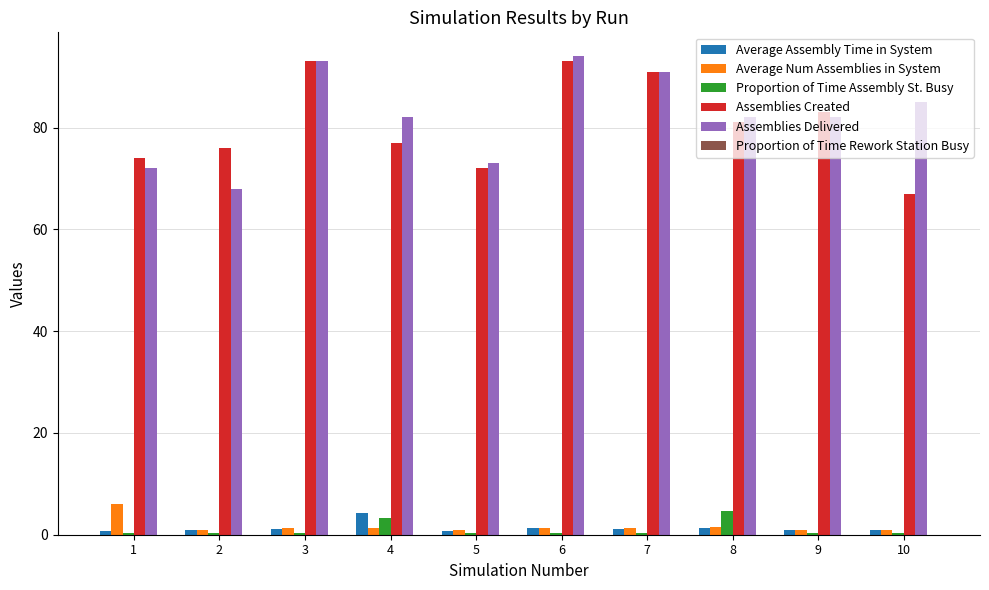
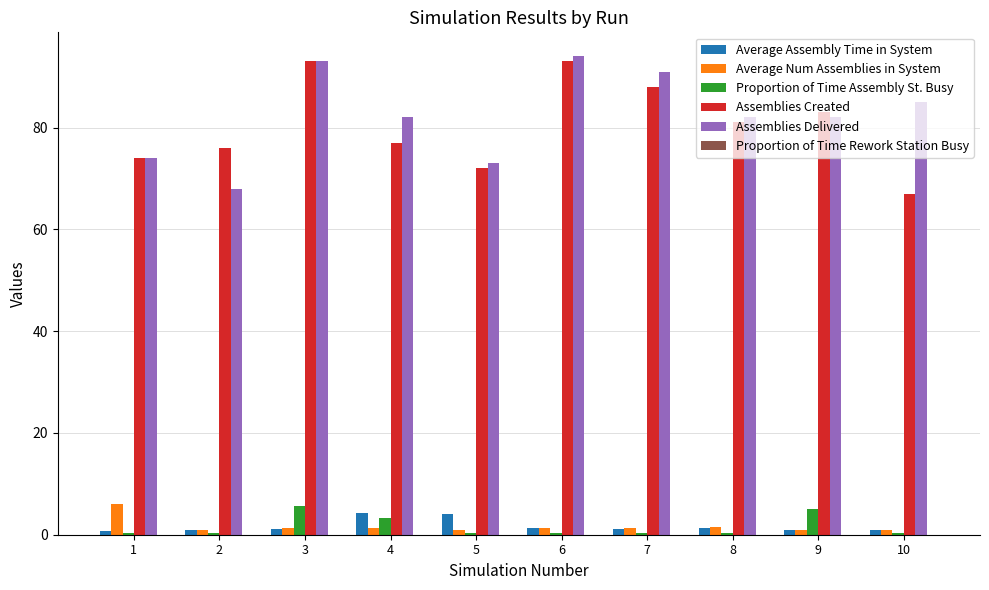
Assemblies Delivered, 1: 72 -> 74
Proportion of Time Assembly St. Busy, 3: 0 -> 6
Average Assembly Time in System, 5: 1 -> 4
Assemblies Created, 7: 91 -> 88
Proportion of Time Assembly St. Busy, 8: 5 -> 0
Proportion of Time Assembly St. Busy, 9: 0 -> 5
